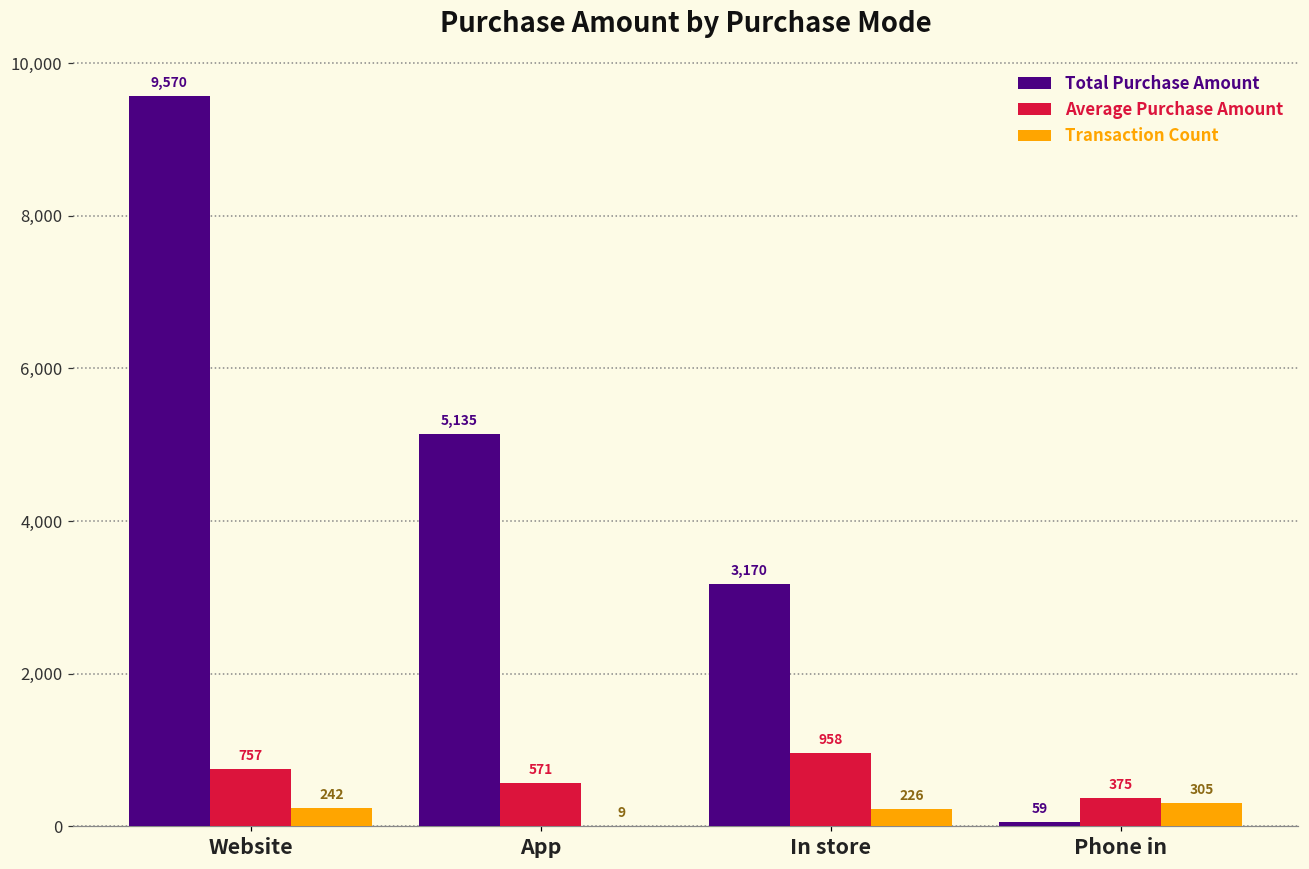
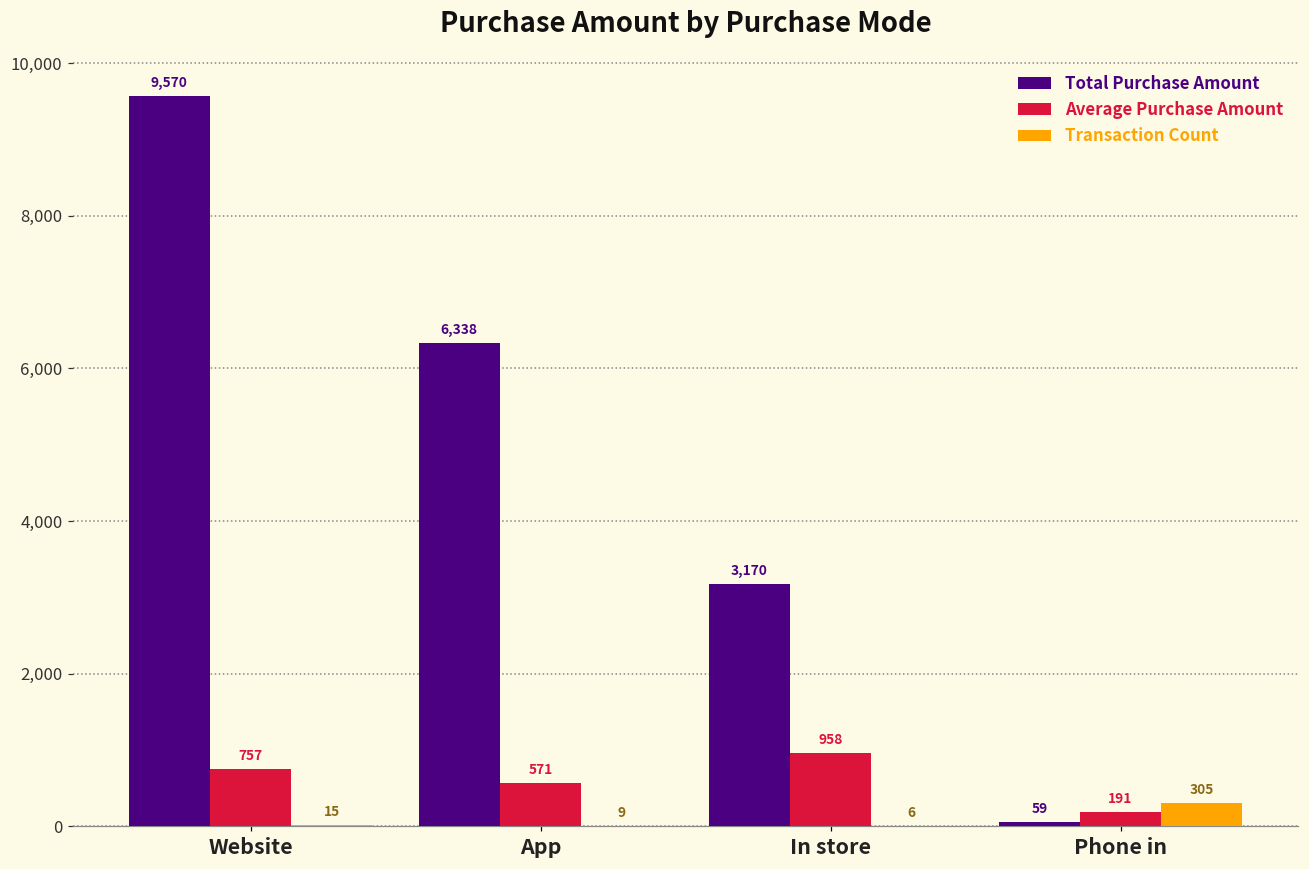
Transaction Count, Website: 242 -> 15
Total Purchase Amount, App: 5,135 -> 6,338
Transaction Count, In store: 226 -> 6
Average Purchase Amount, Phone in: 375 -> 191
